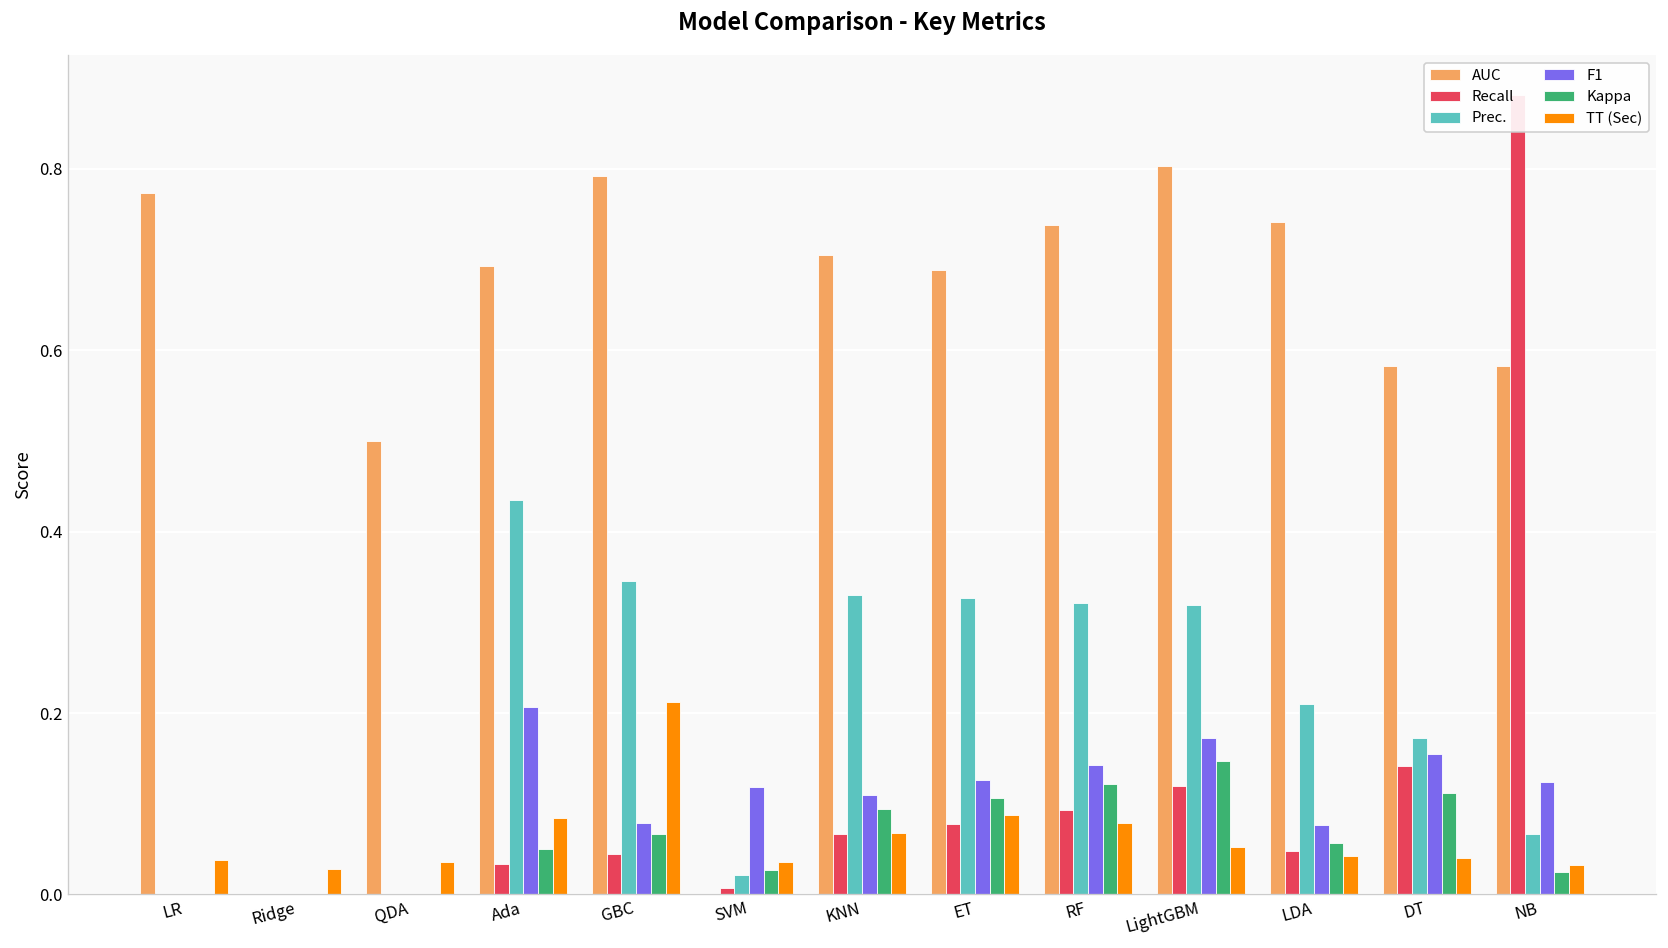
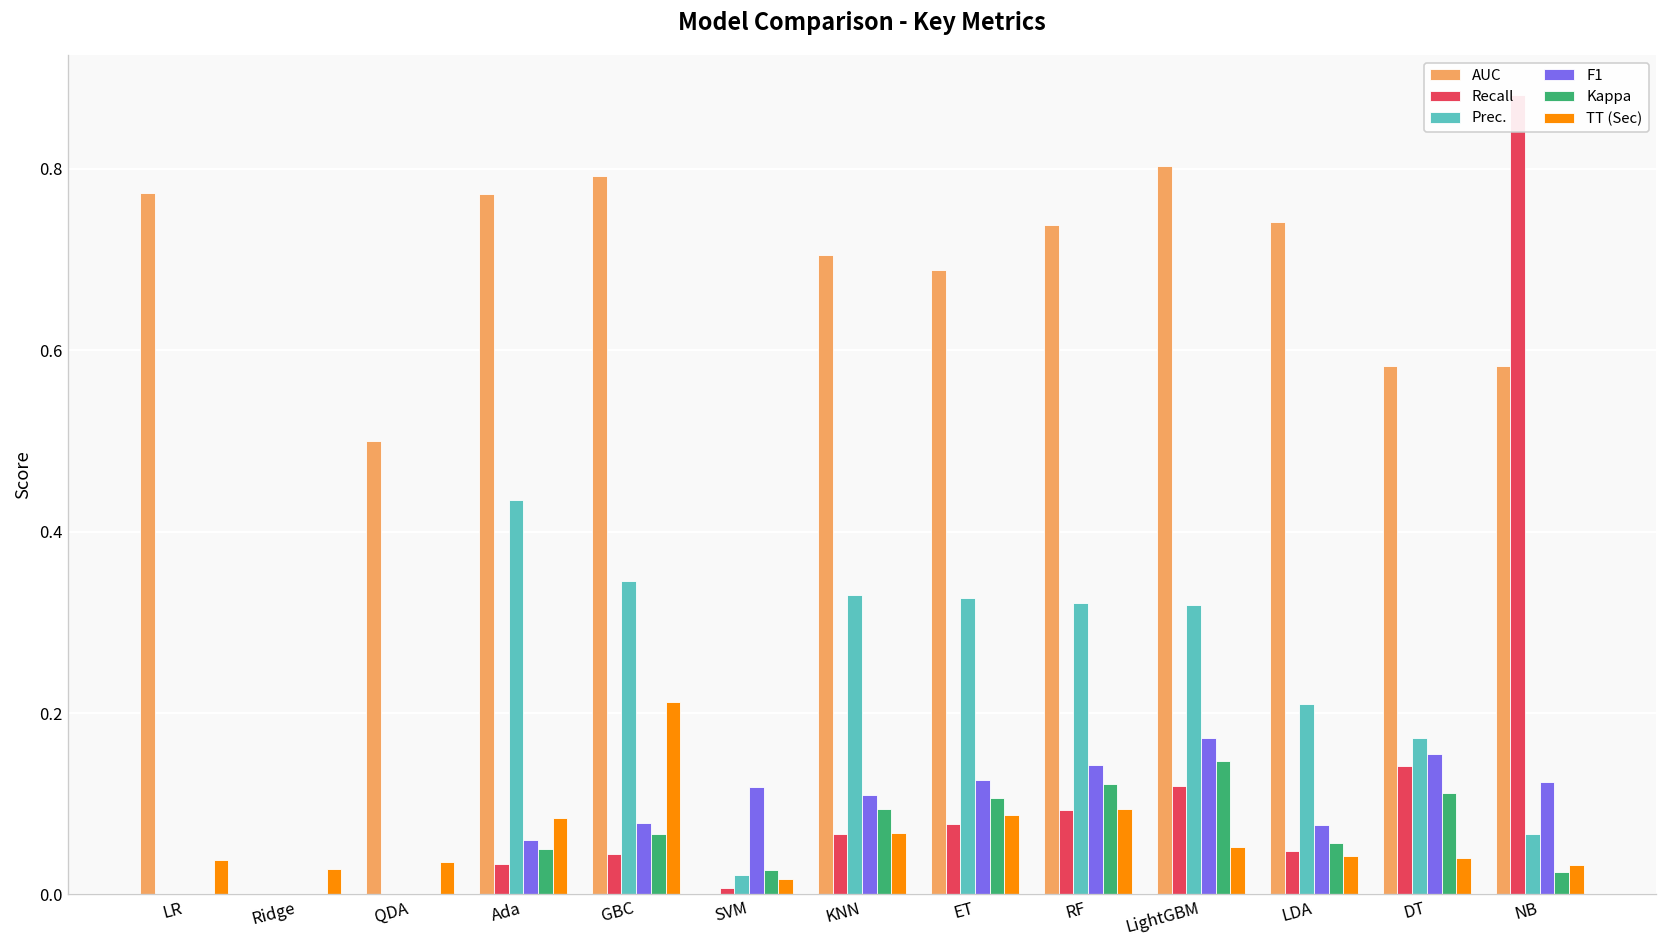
AUC, Ada: 0.69 -> 0.77
F1, Ada: 0.21 -> 0.06
TT (Sec), SVM: 0.04 -> 0.02
TT (Sec), RF: 0.08 -> 0.09
